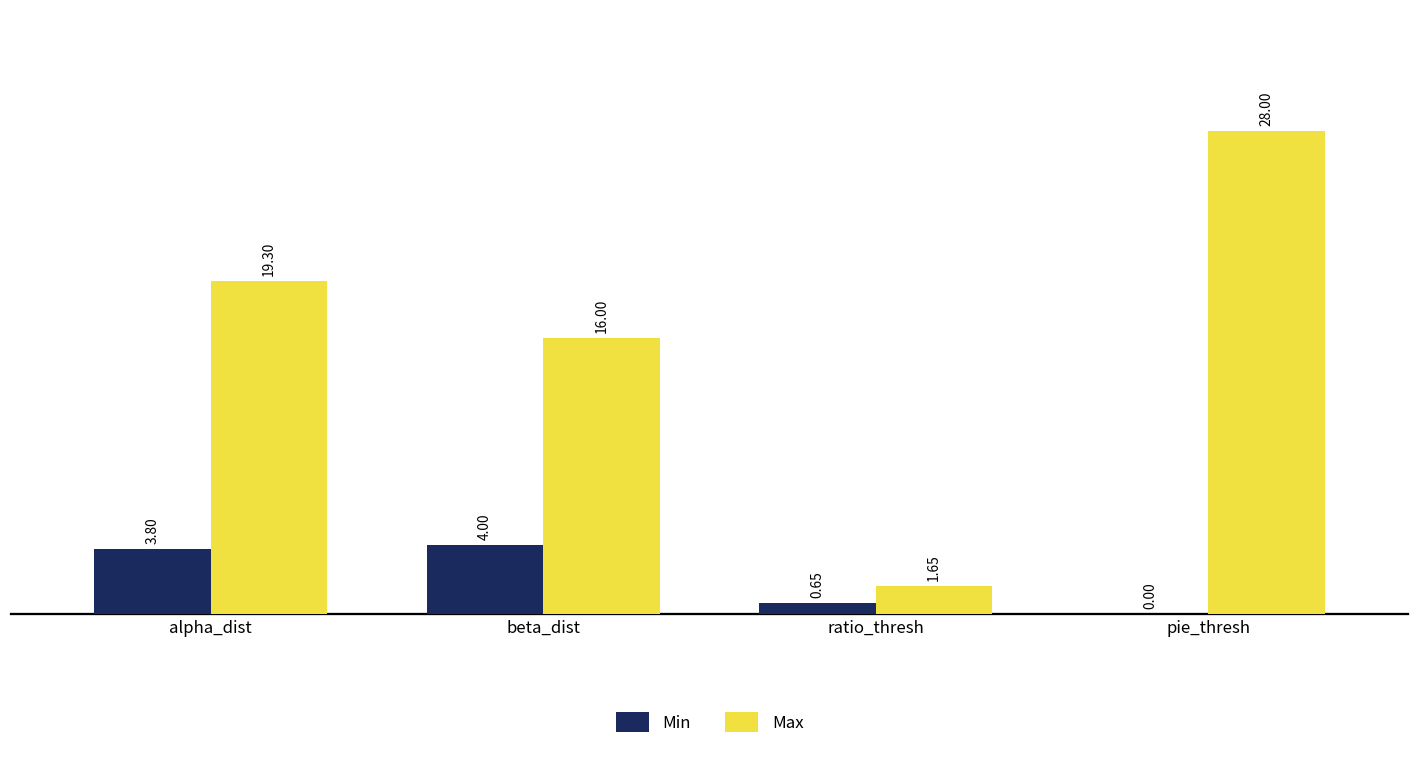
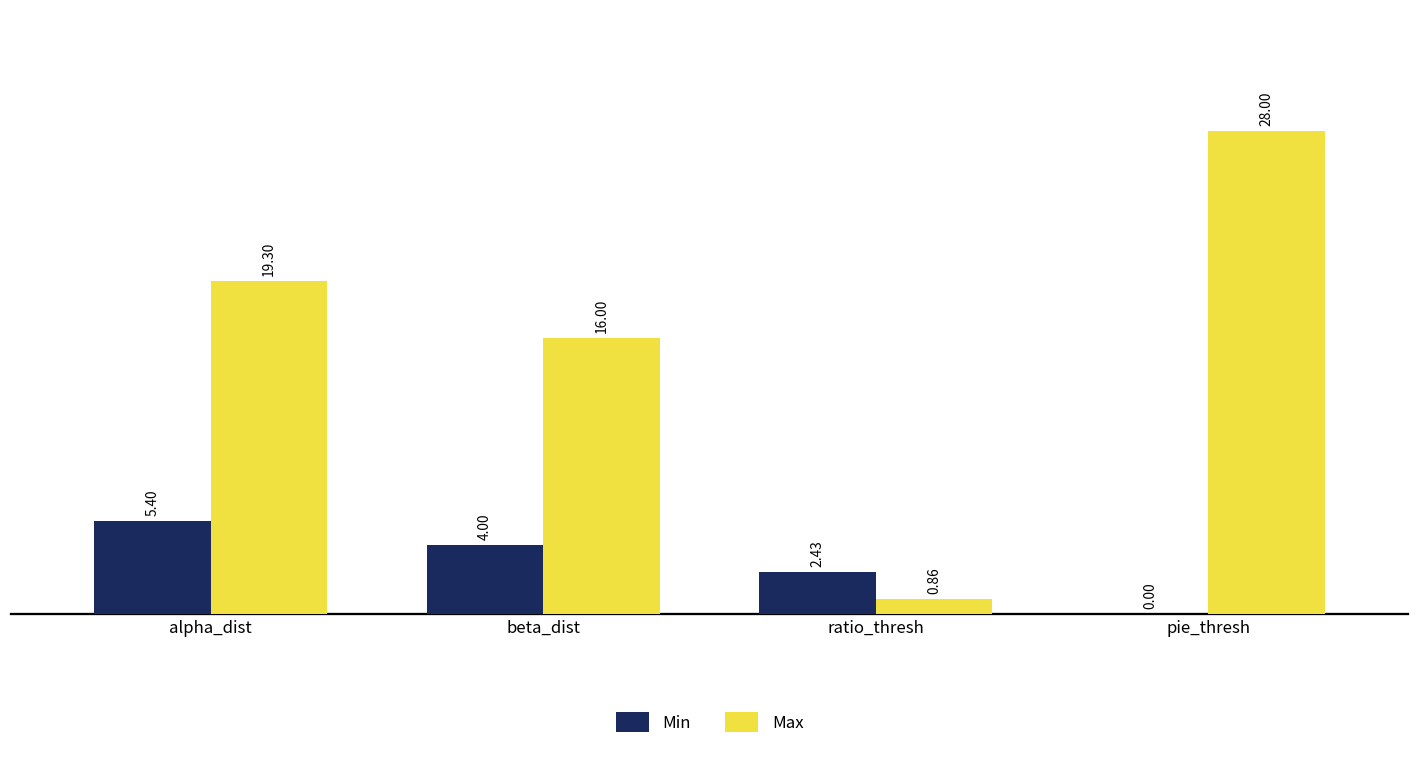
Min, alpha_dist: 3.80 -> 5.40
Min, ratio_thresh: 0.65 -> 2.43
Max, ratio_thresh: 1.65 -> 0.86
